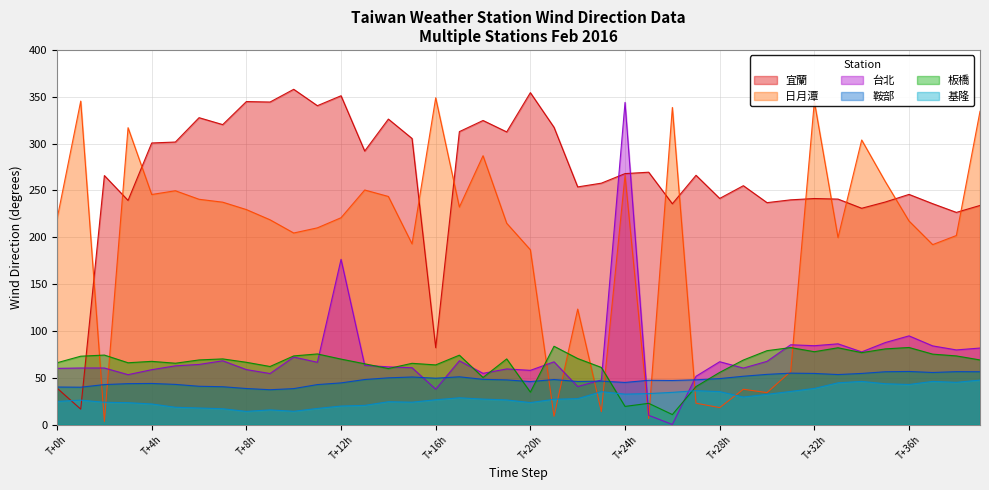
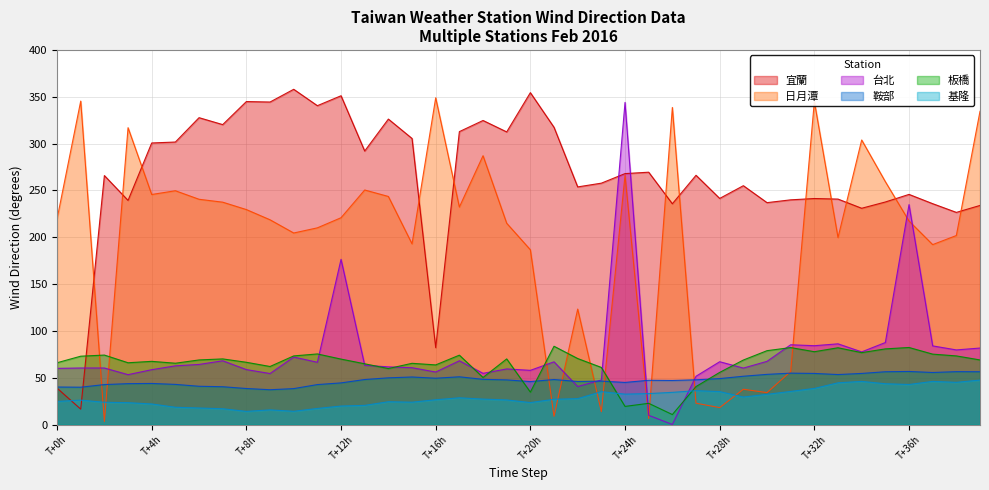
台北, T+16h: 40 -> 60
台北, T+36h: 90 -> 230
